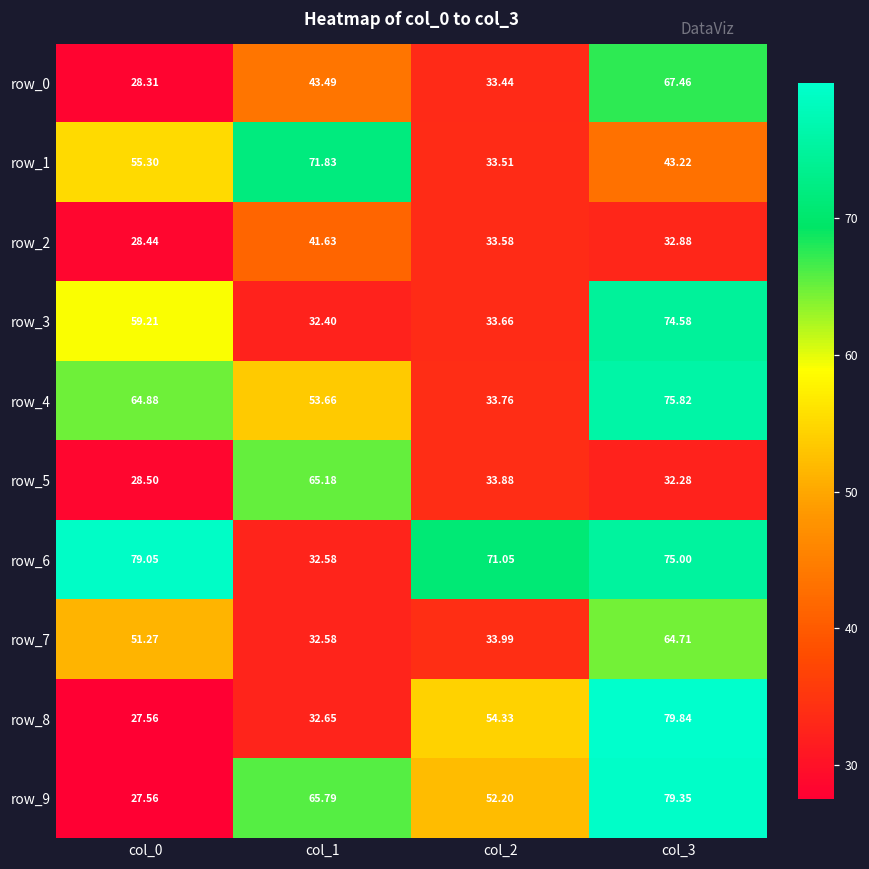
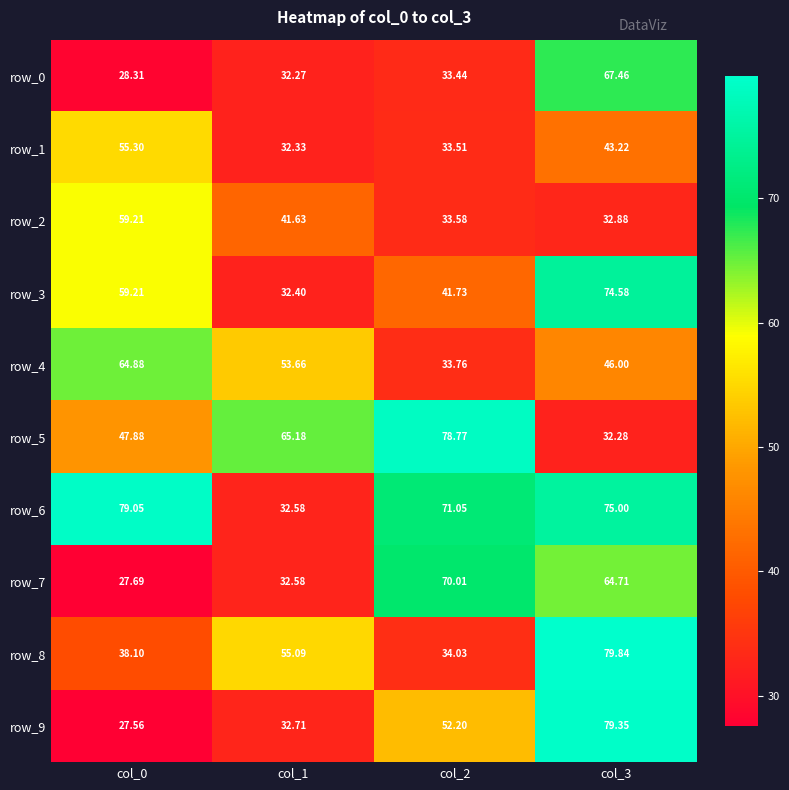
row_0, col_1: 43.49 -> 32.27
row_1, col_1: 71.83 -> 32.33
row_2, col_0: 28.44 -> 59.21
row_3, col_2: 33.66 -> 41.73
row_4, col_3: 75.82 -> 46.00
row_5, col_0: 28.50 -> 47.88
row_5, col_2: 33.88 -> 78.77
row_7, col_0: 51.27 -> 27.69
row_7, col_2: 33.99 -> 70.01
row_8, col_0: 27.56 -> 38.10
row_8, col_1: 32.65 -> 55.09
row_8, col_2: 54.33 -> 34.03
row_9, col_1: 65.79 -> 32.71
